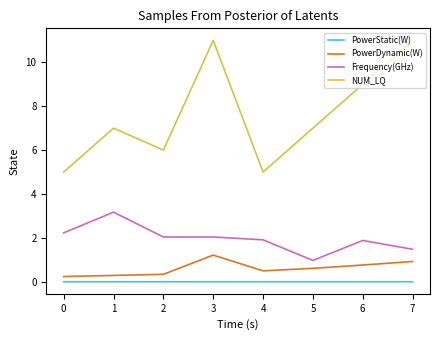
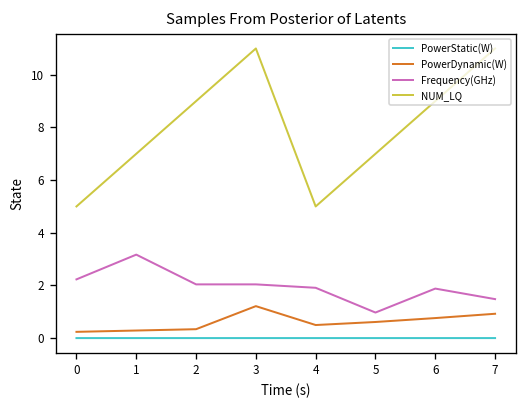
NUM_LQ, 2: 6 -> 9
